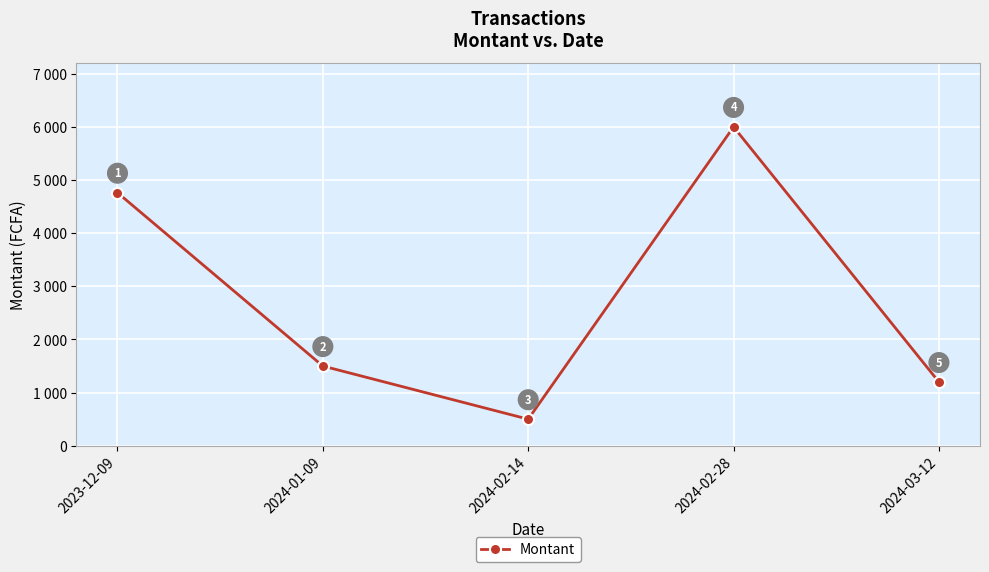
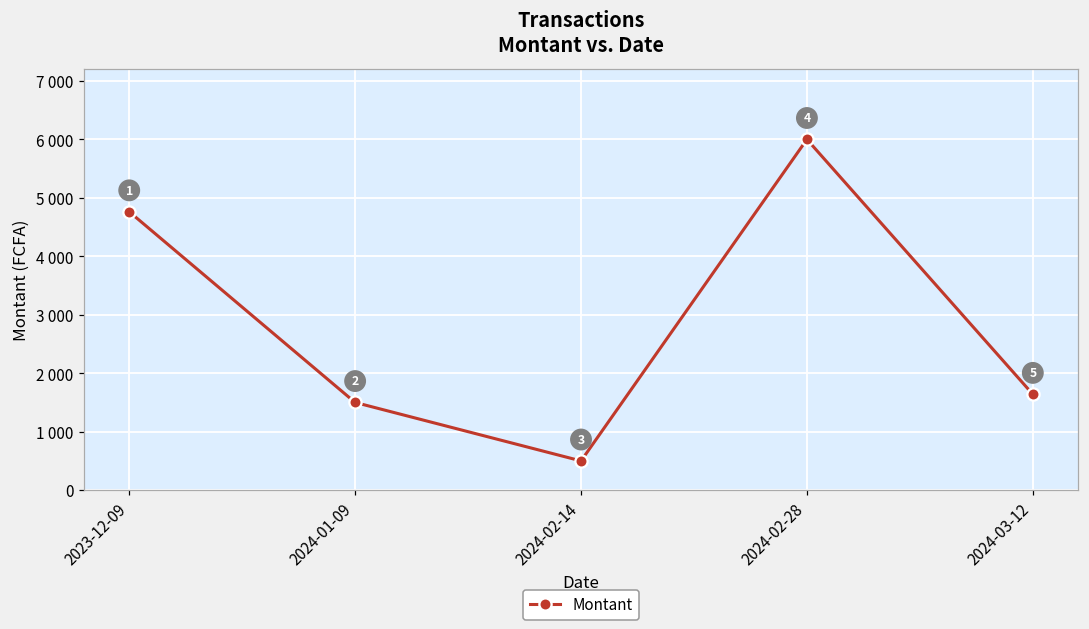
2024-03-12: 1200 -> 1600
